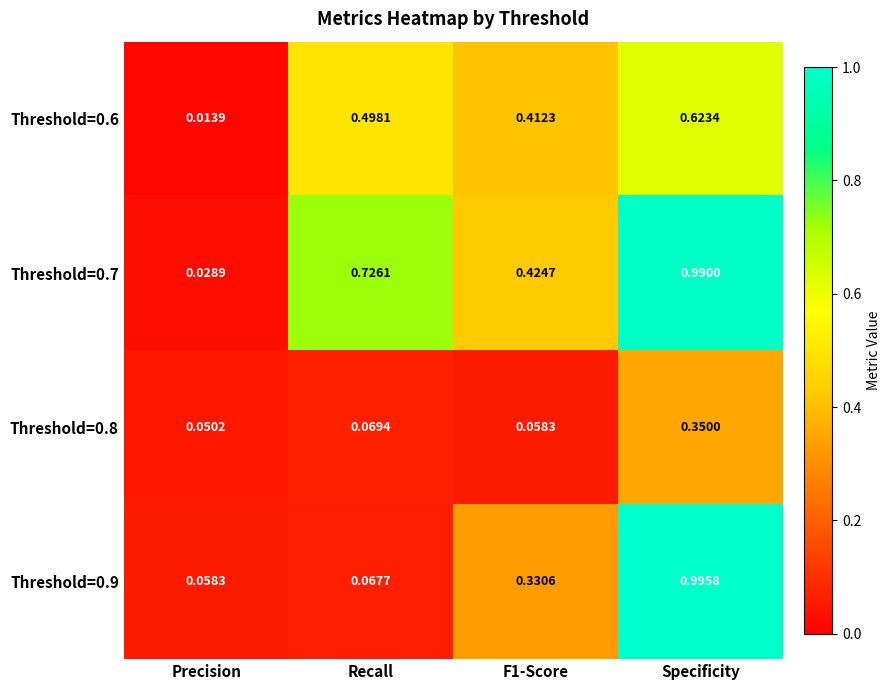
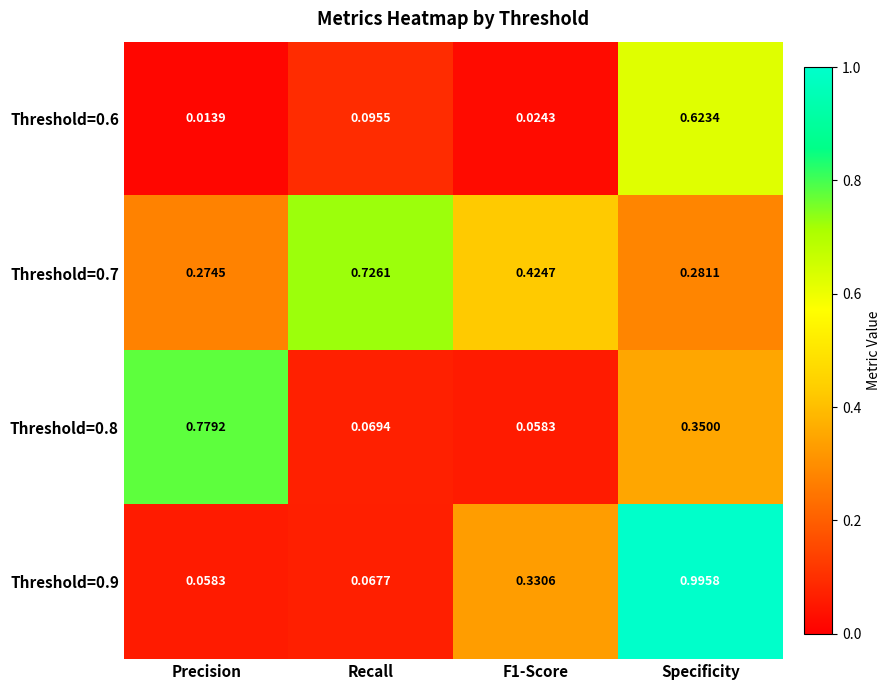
Threshold=0.6, Recall: 0.4981 -> 0.0955
Threshold=0.6, F1-Score: 0.4123 -> 0.0243
Threshold=0.7, Precision: 0.0289 -> 0.2745
Threshold=0.7, Specificity: 0.9900 -> 0.2811
Threshold=0.8, Precision: 0.0502 -> 0.7792
